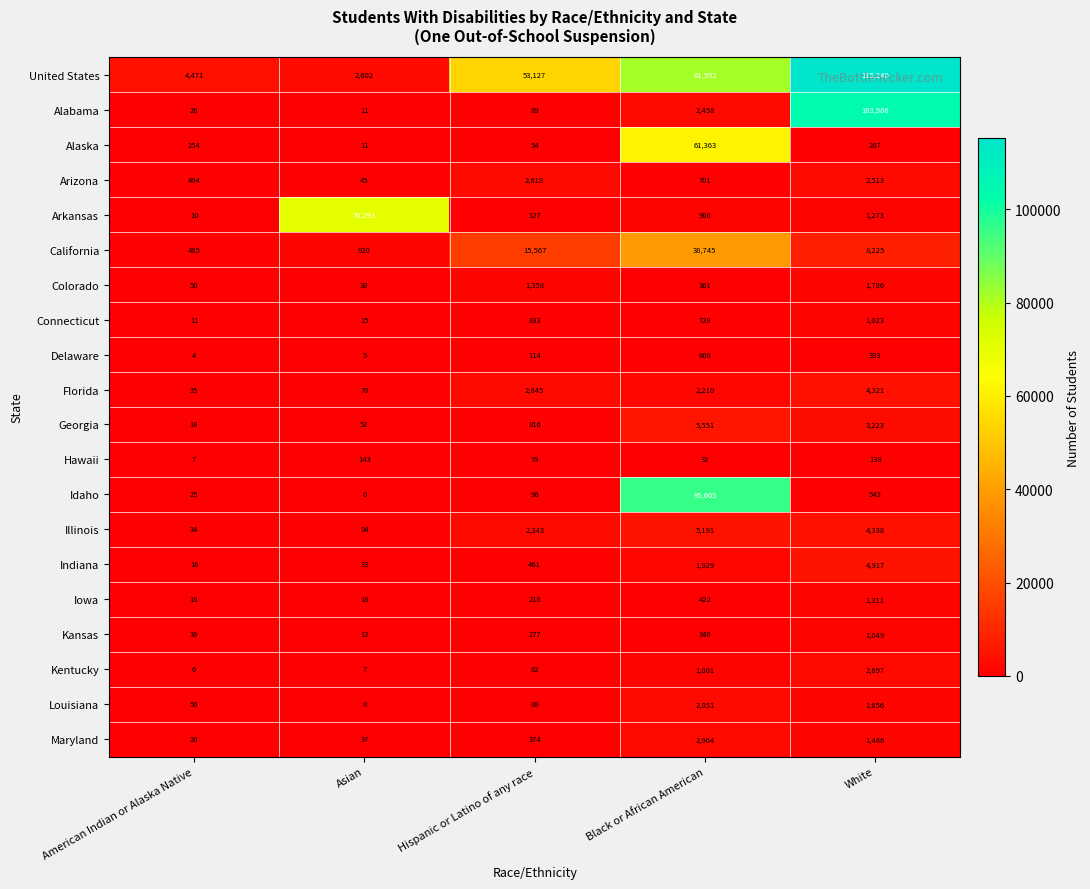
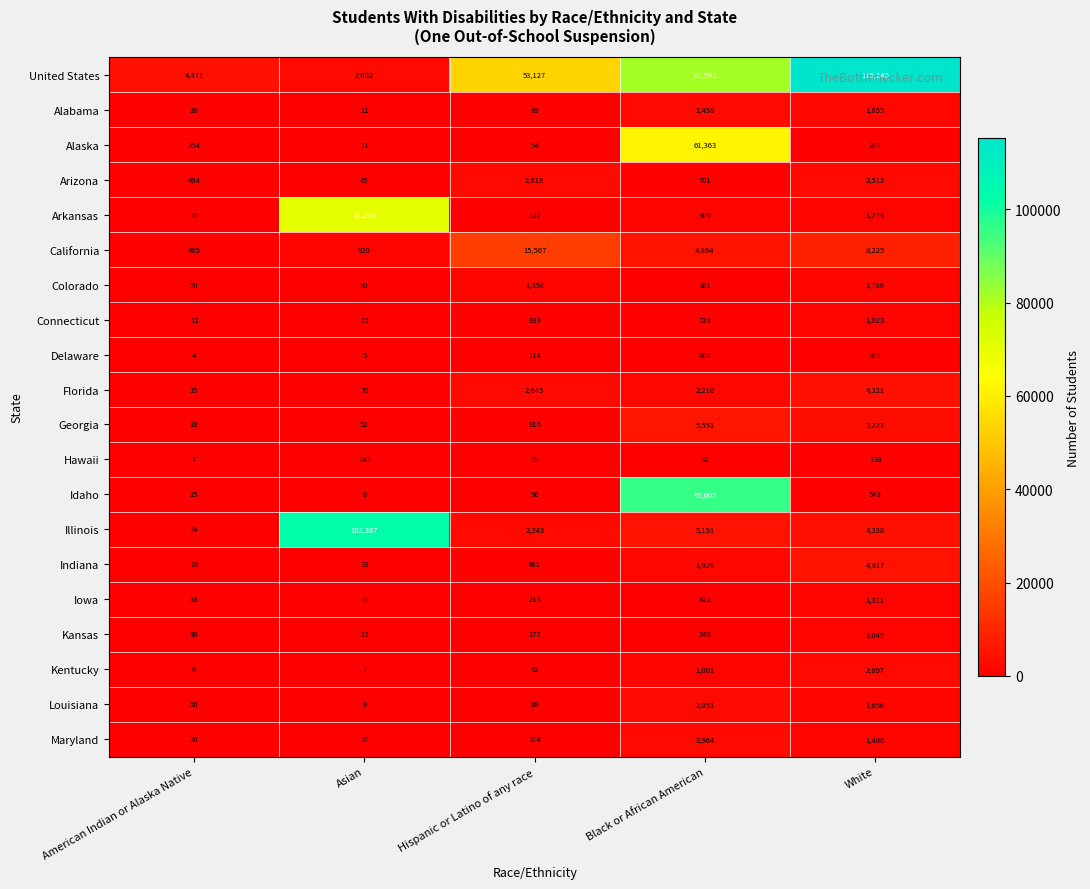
Alabama, White: 103,986 -> 1,855
California, Black or African American: 38,745 -> 4,864
Illinois, Asian: 94 -> 102,367
